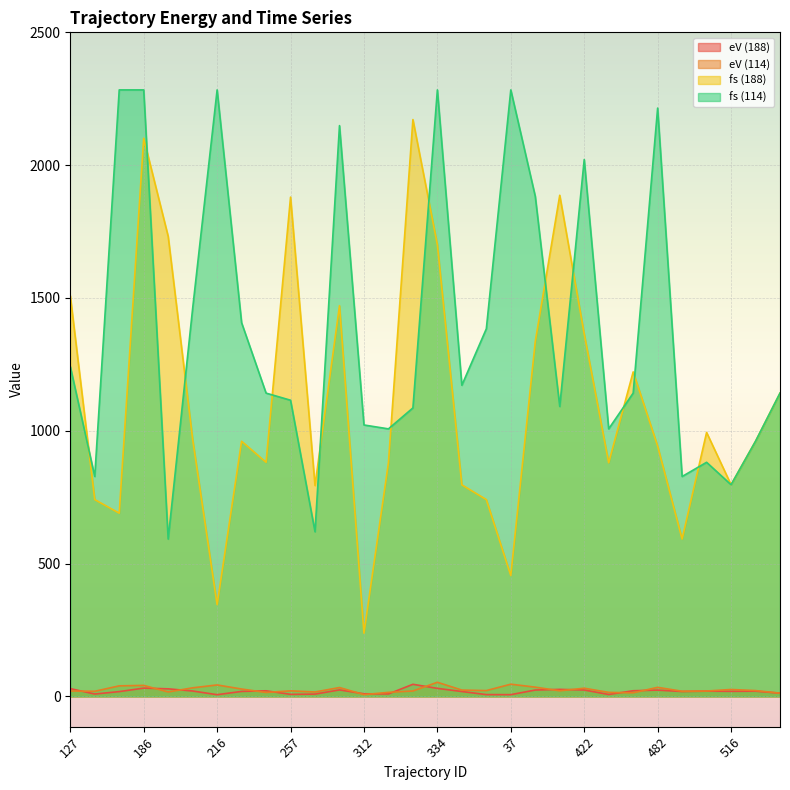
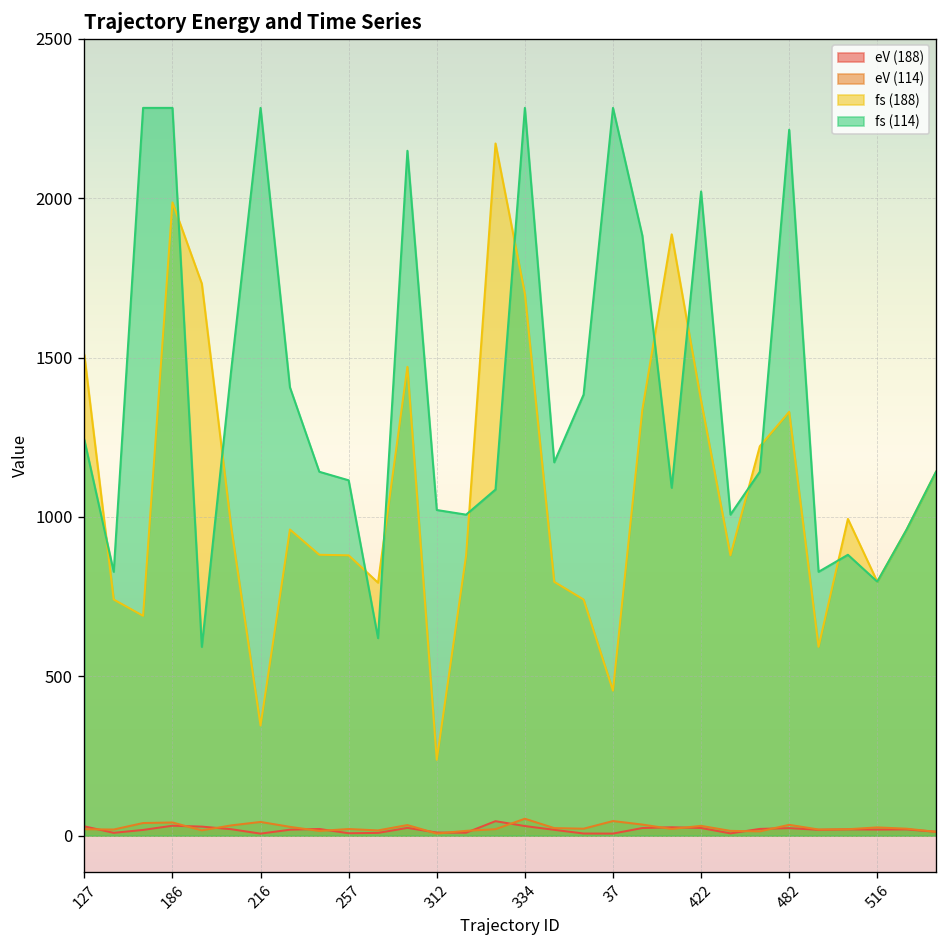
fs (188), 186: 2100 -> 1990
fs (188), 257: 1880 -> 880
fs (188), 482: 940 -> 1330
